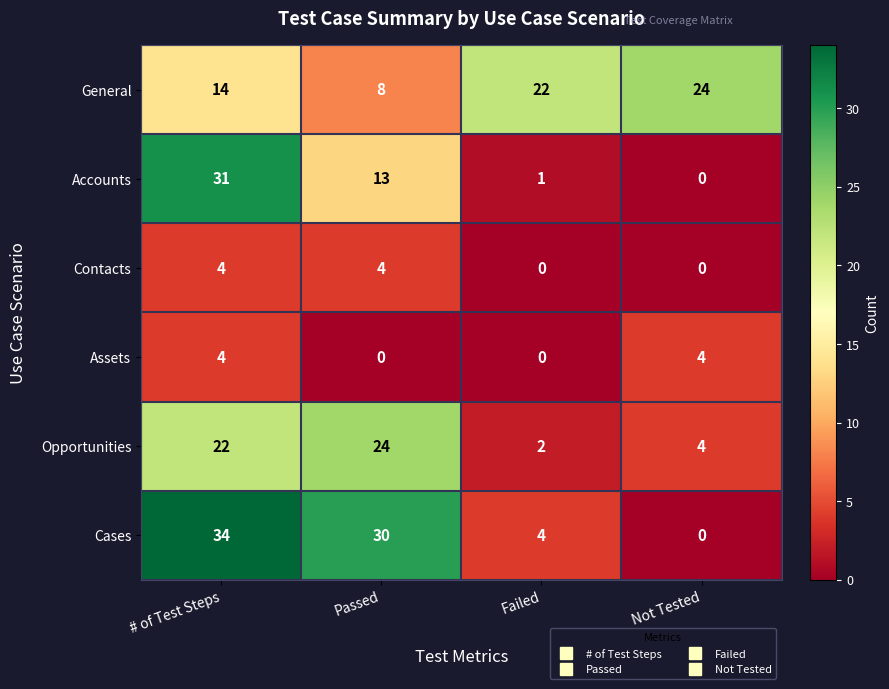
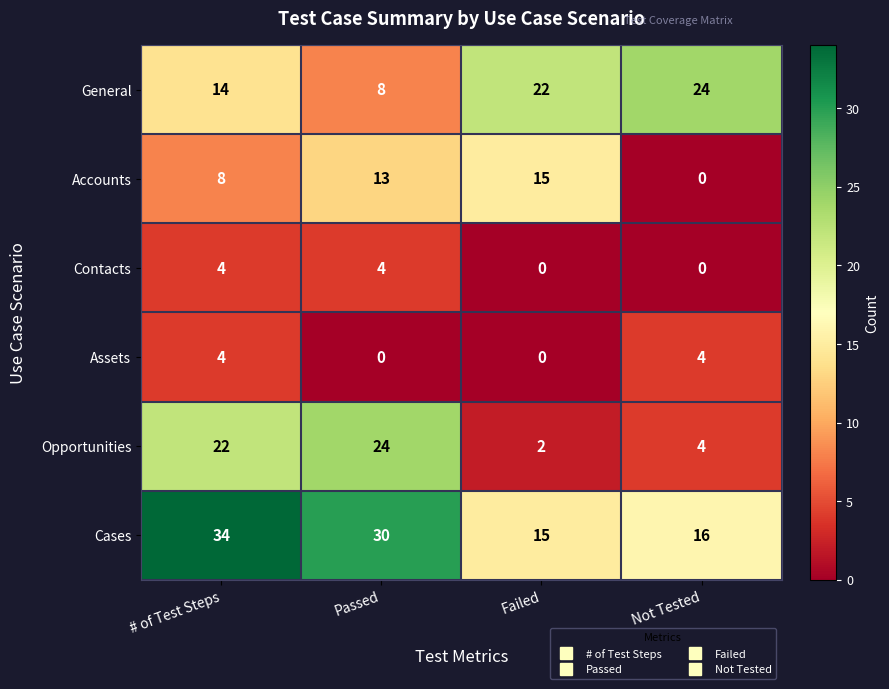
Accounts, # of Test Steps: 31 -> 8
Accounts, Failed: 1 -> 15
Cases, Failed: 4 -> 15
Cases, Not Tested: 0 -> 16
